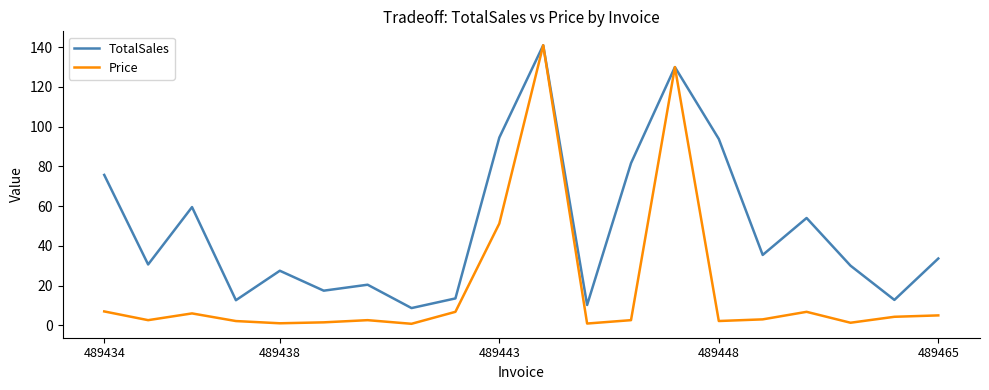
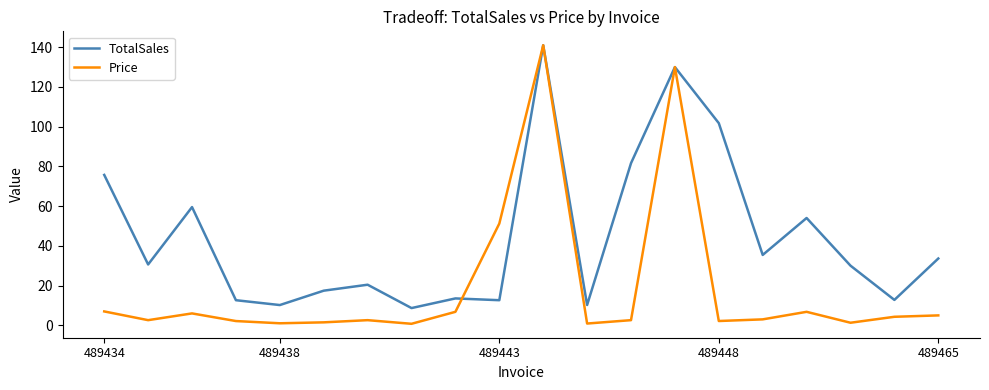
TotalSales, 489438: 27 -> 10
TotalSales, 489443: 95 -> 13
TotalSales, 489448: 94 -> 102
